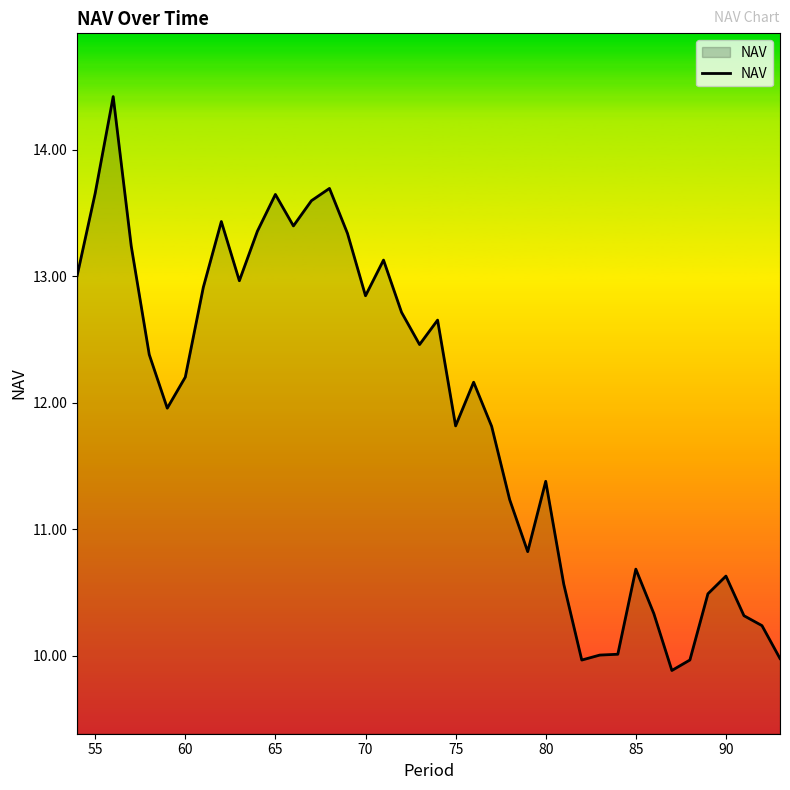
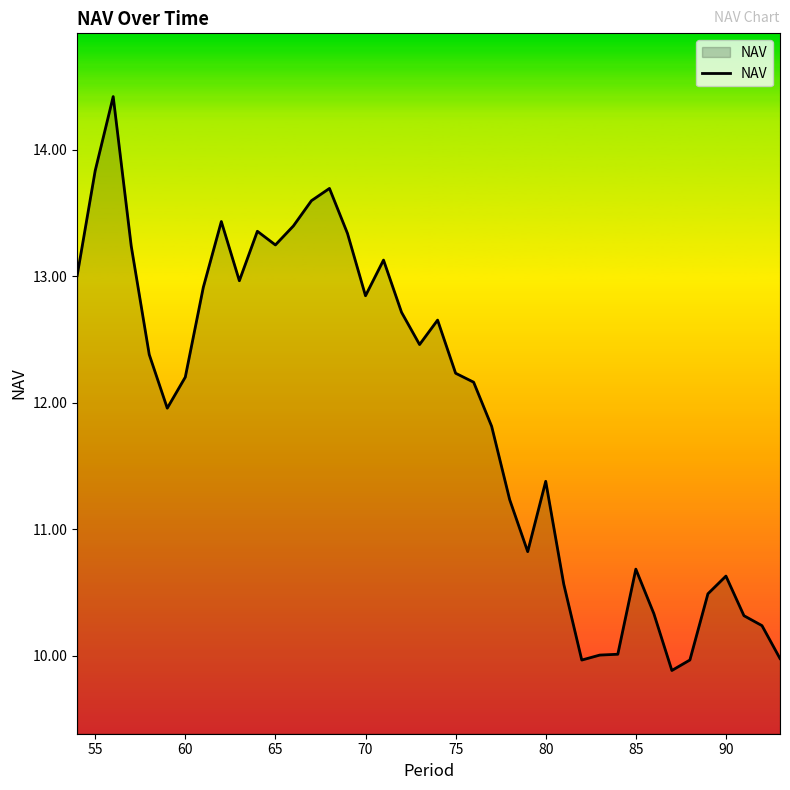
55: 13.66 -> 13.84
65: 13.65 -> 13.25
75: 11.82 -> 12.23
